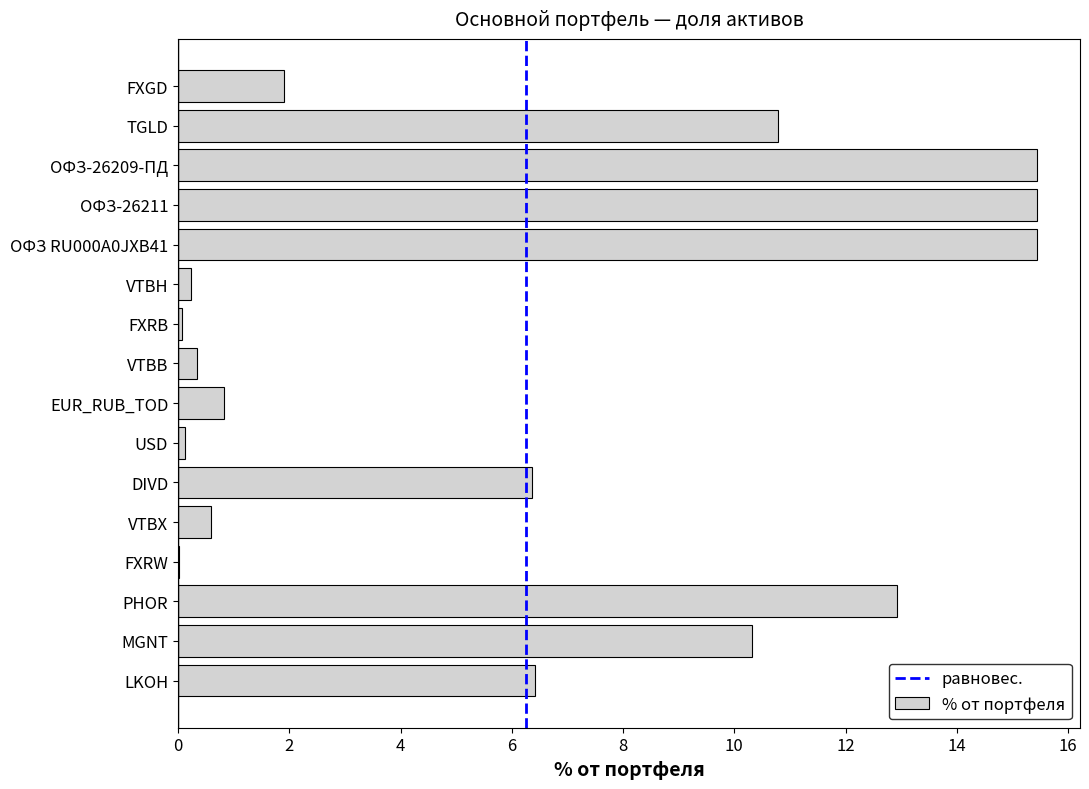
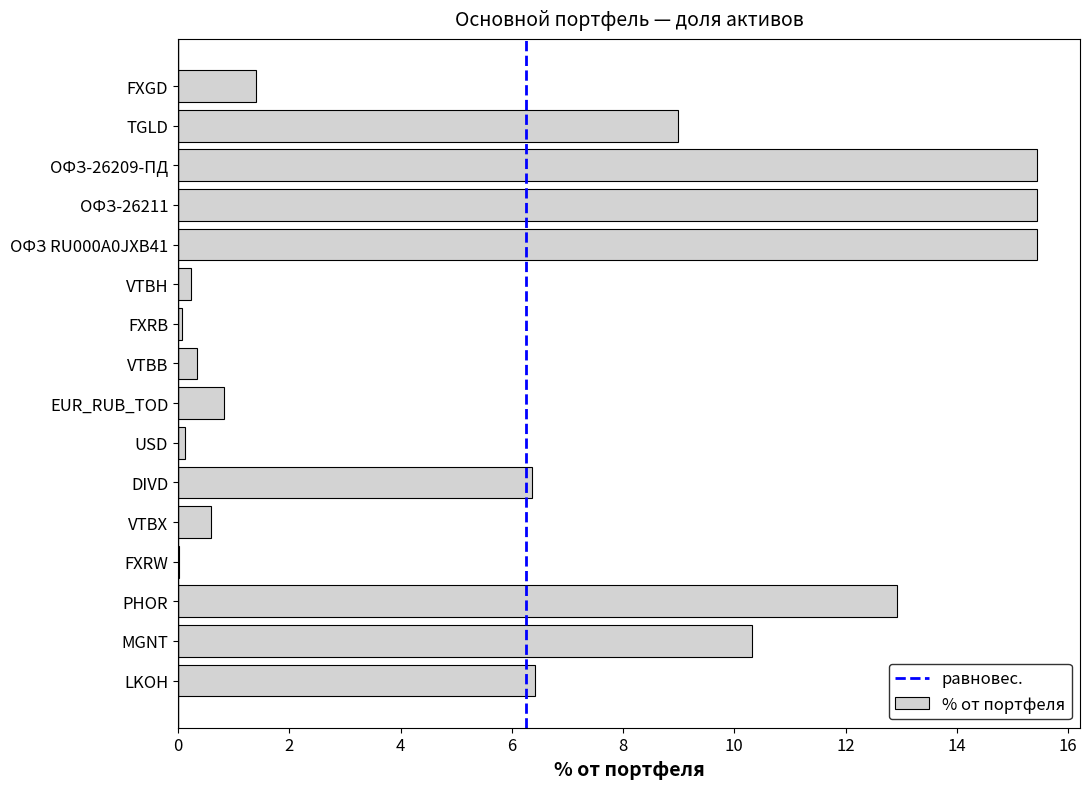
FXGD: 1.9 -> 1.4
TGLD: 10.8 -> 9.0
